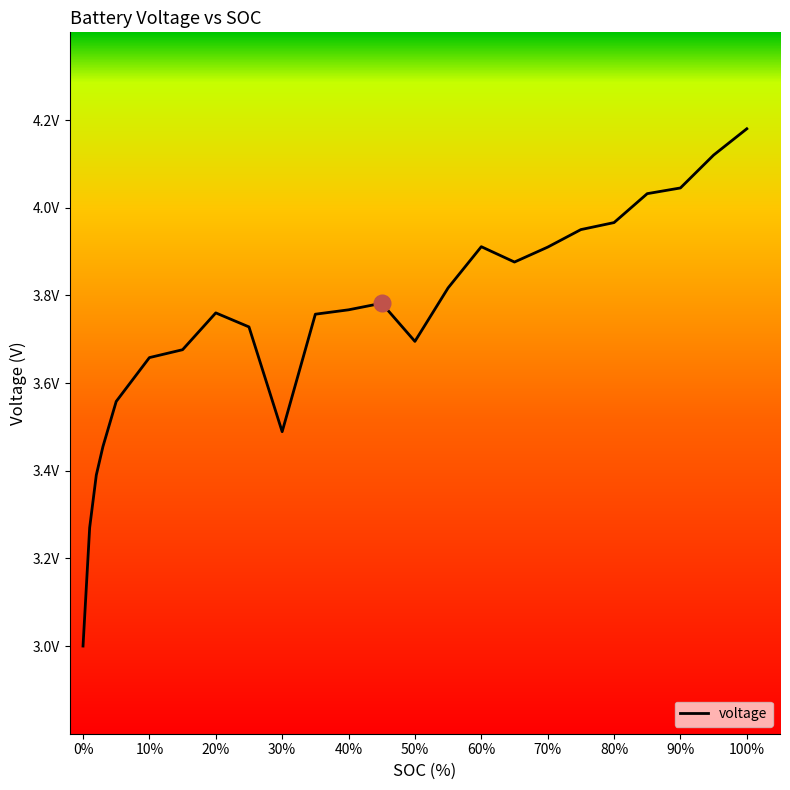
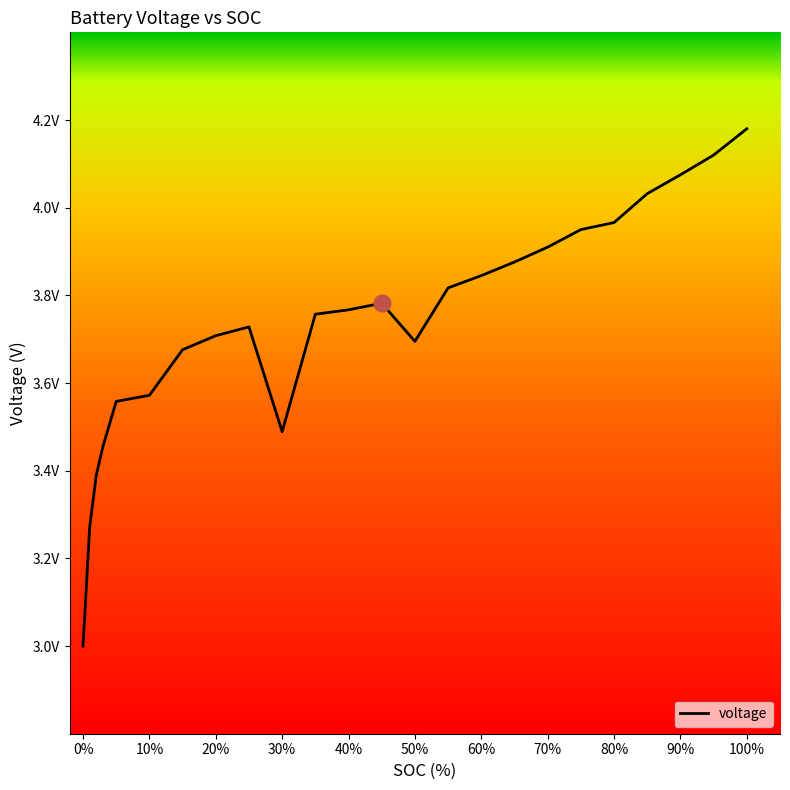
voltage, 10%: 3.66V -> 3.57V
voltage, 20%: 3.76V -> 3.71V
voltage, 60%: 3.91V -> 3.85V
voltage, 90%: 4.05V -> 4.08V
